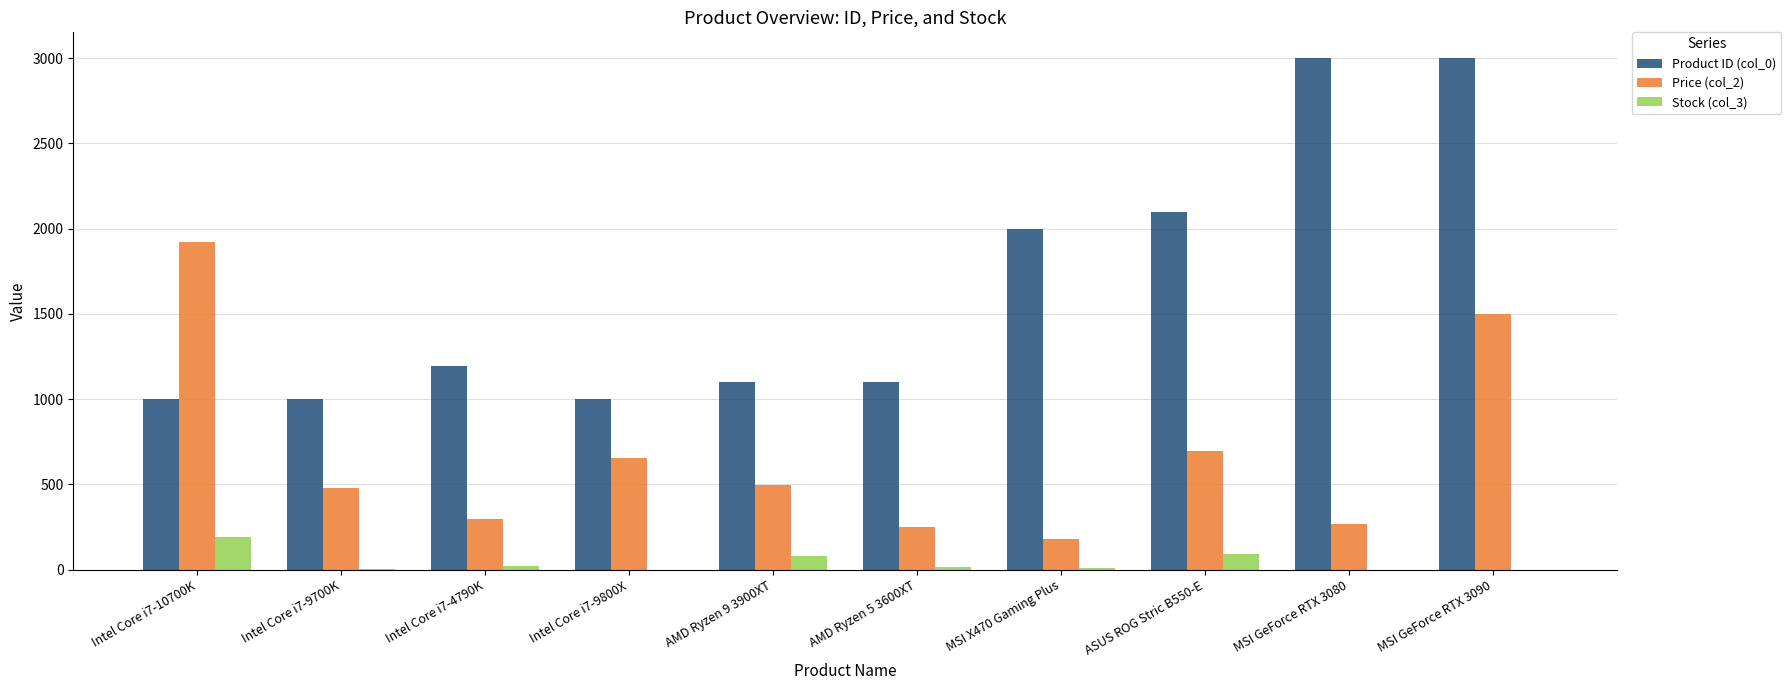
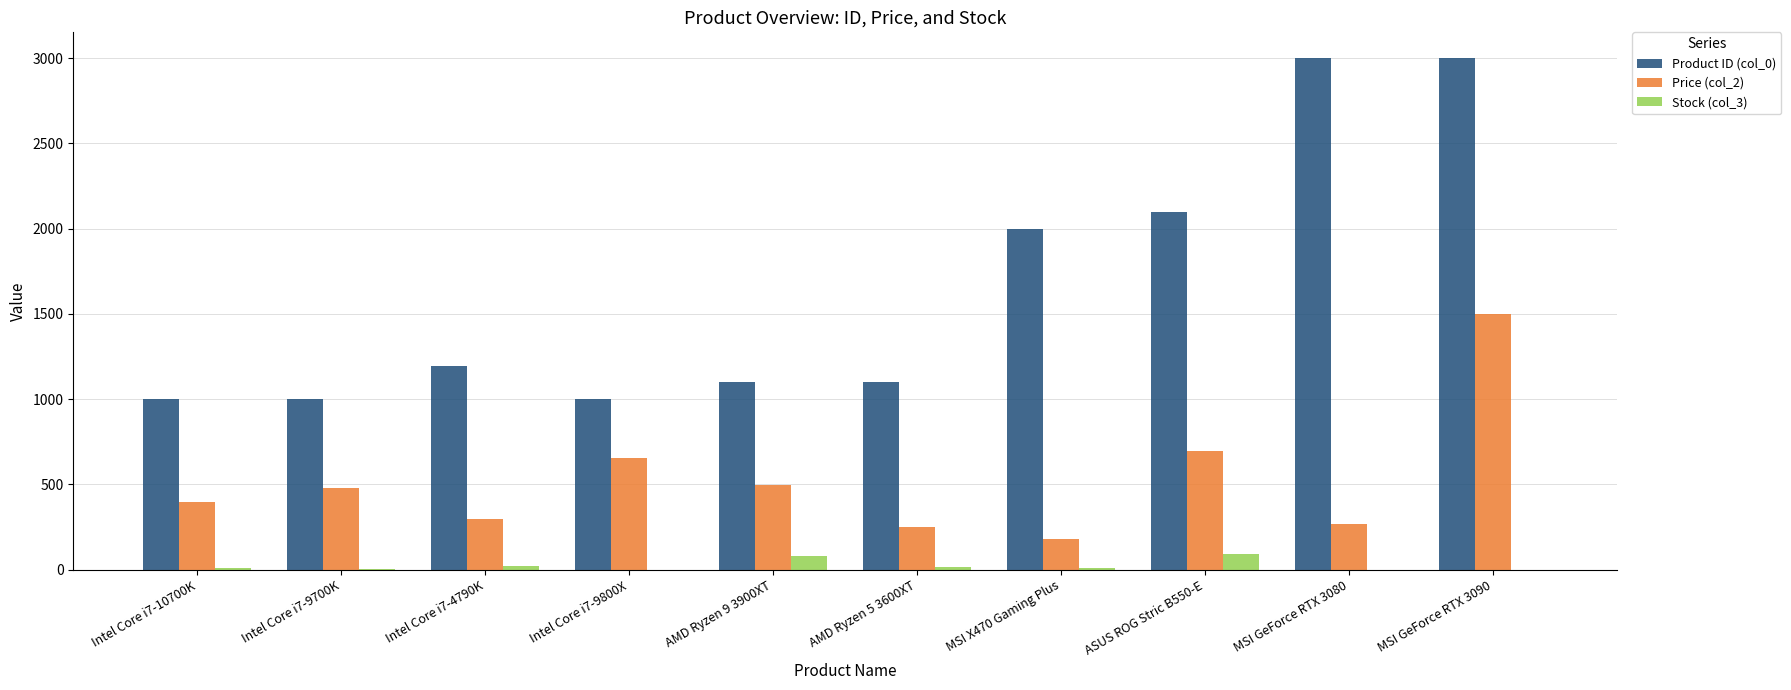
Price (col_2), Intel Core i7-10700K: 1920 -> 400
Stock (col_3), Intel Core i7-10700K: 190 -> 10
